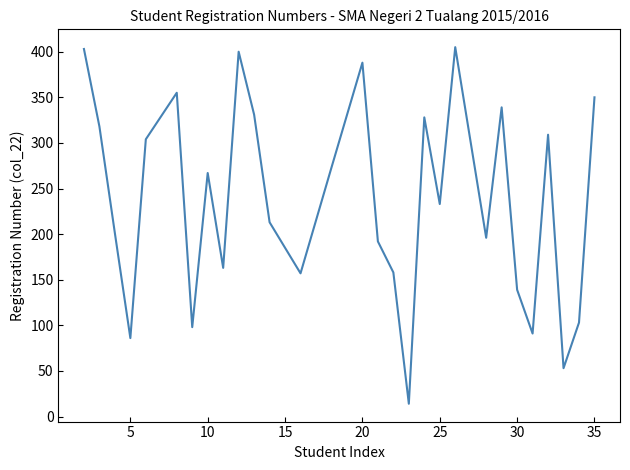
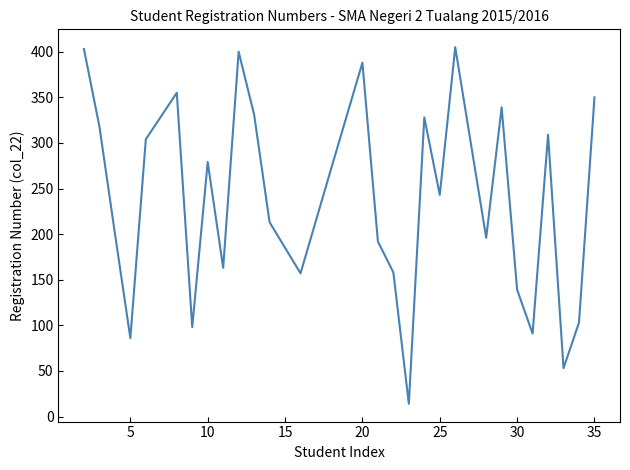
10: 270 -> 280
25: 230 -> 240
